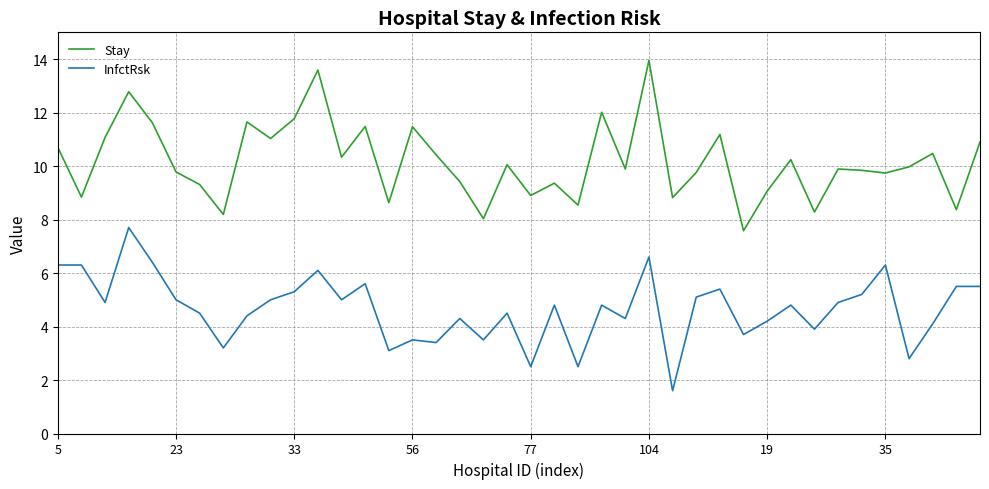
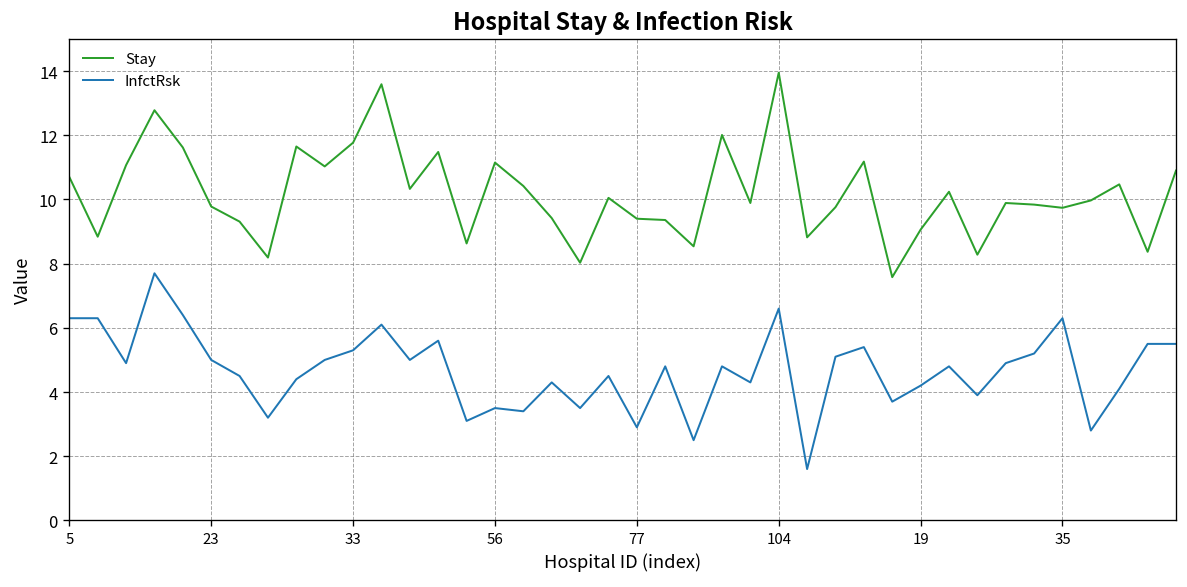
Stay, 56: 11.5 -> 11.2
Stay, 77: 8.9 -> 9.4
InfctRsk, 77: 2.5 -> 2.9
